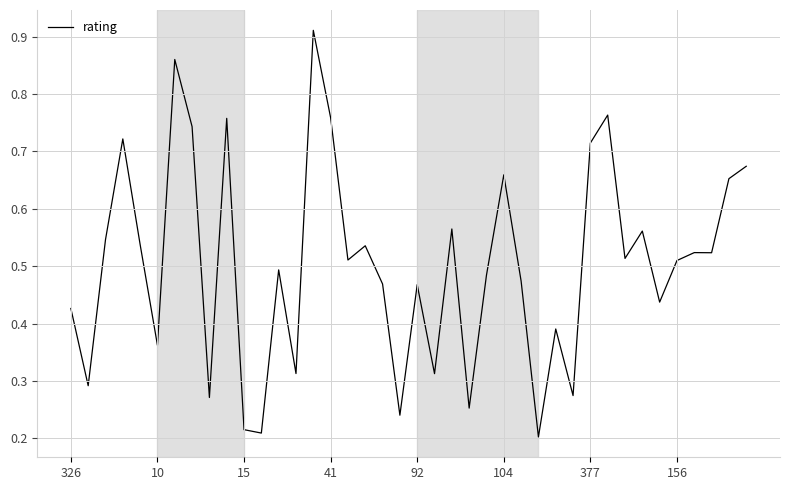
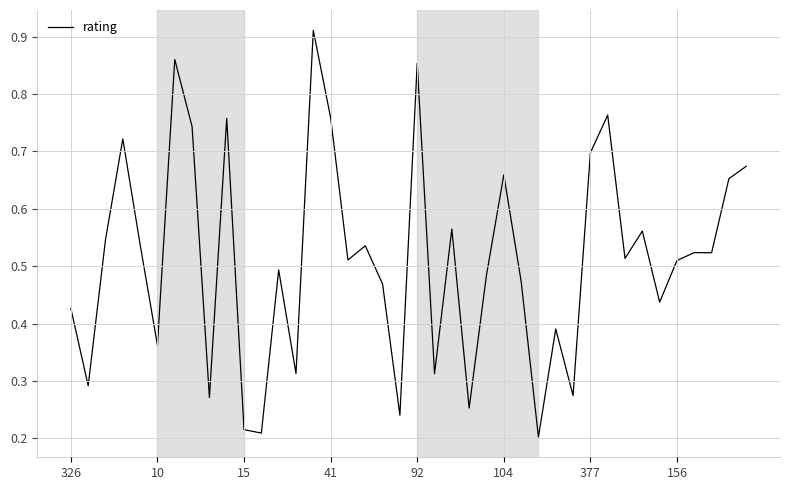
92: 0.47 -> 0.85
377: 0.71 -> 0.70
